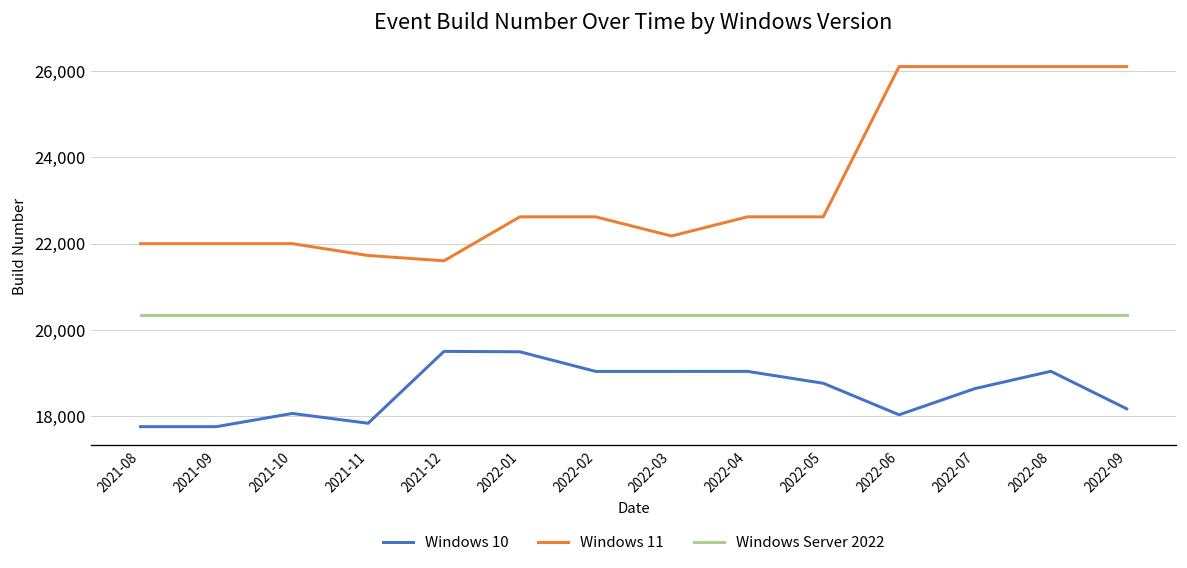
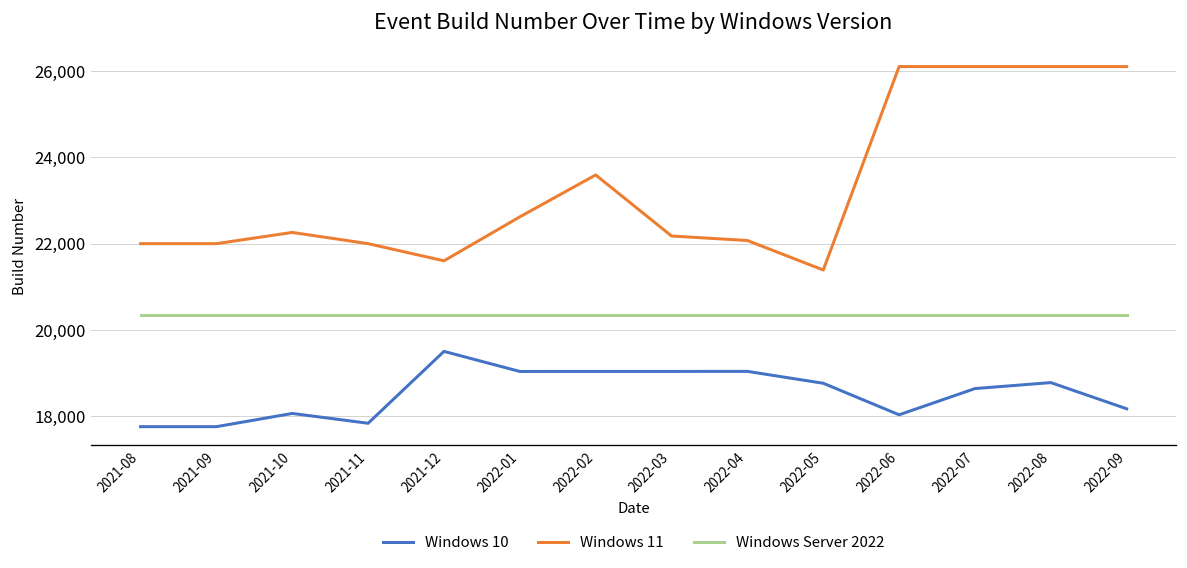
Windows 11, 2021-10: 22,000 -> 22,300
Windows 11, 2021-11: 21,700 -> 22,000
Windows 10, 2022-01: 19,500 -> 19,000
Windows 11, 2022-02: 22,600 -> 23,600
Windows 11, 2022-04: 22,600 -> 22,100
Windows 11, 2022-05: 22,600 -> 21,400
Windows 10, 2022-08: 19,000 -> 18,800
